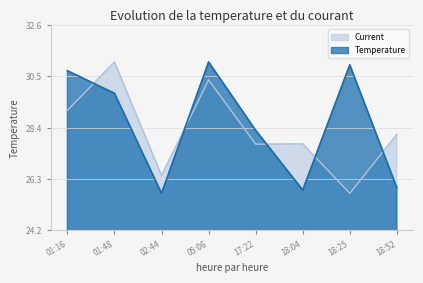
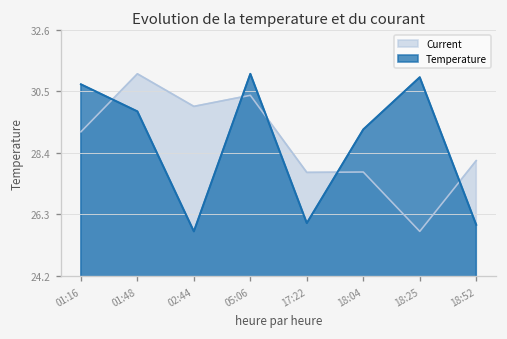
Current, 02:44: 26.5 -> 30.0
Temperature, 17:22: 28.3 -> 26.0
Temperature, 18:04: 25.9 -> 29.2
